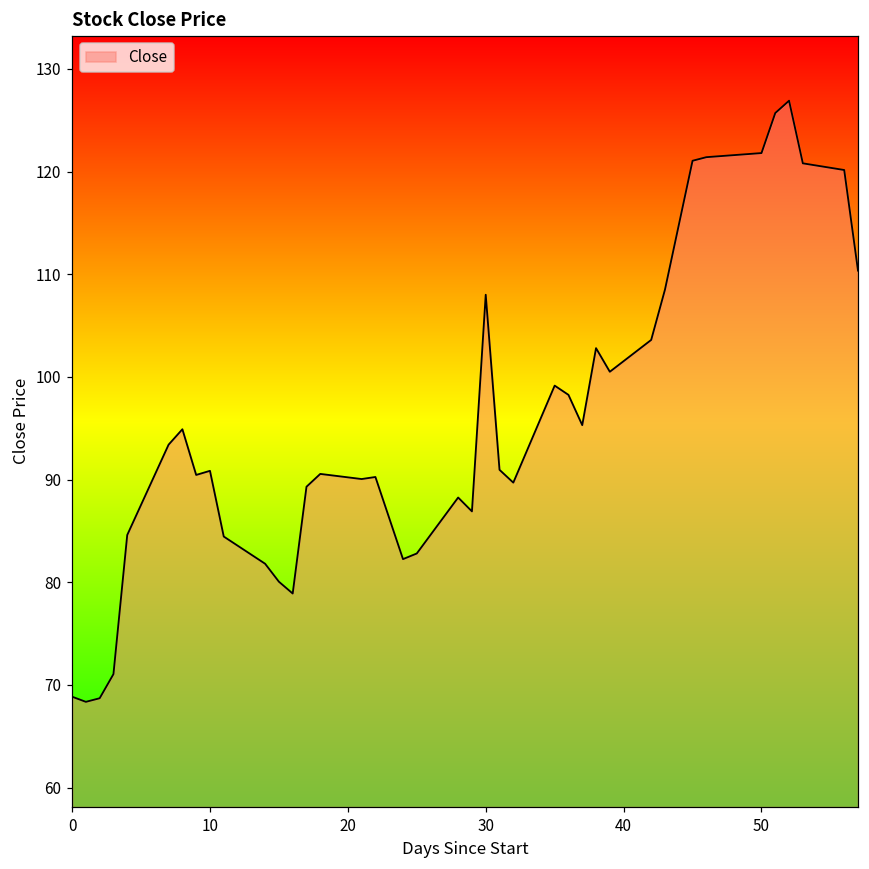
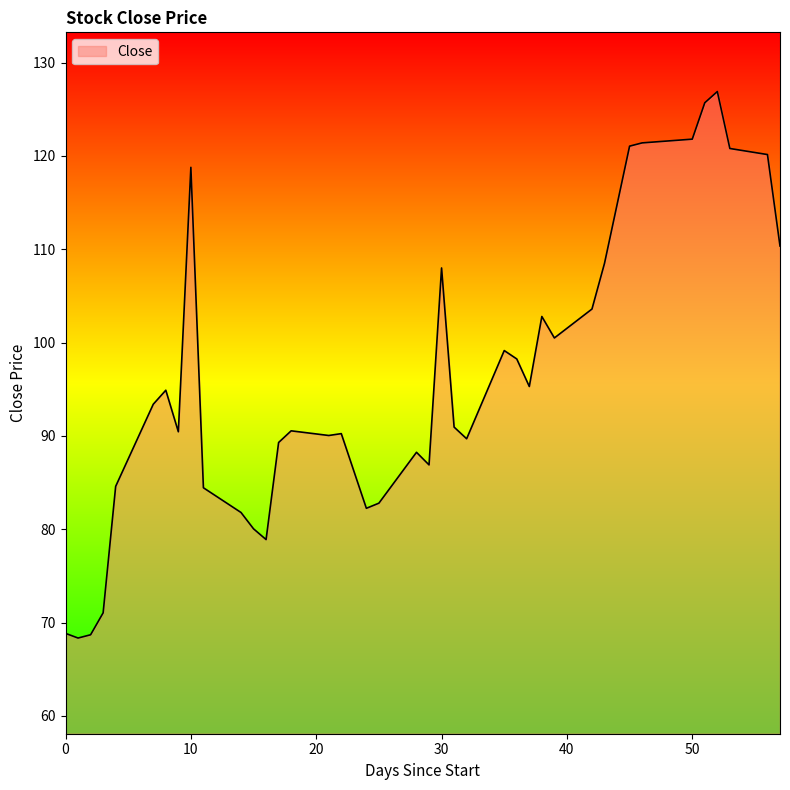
10: 91 -> 119
